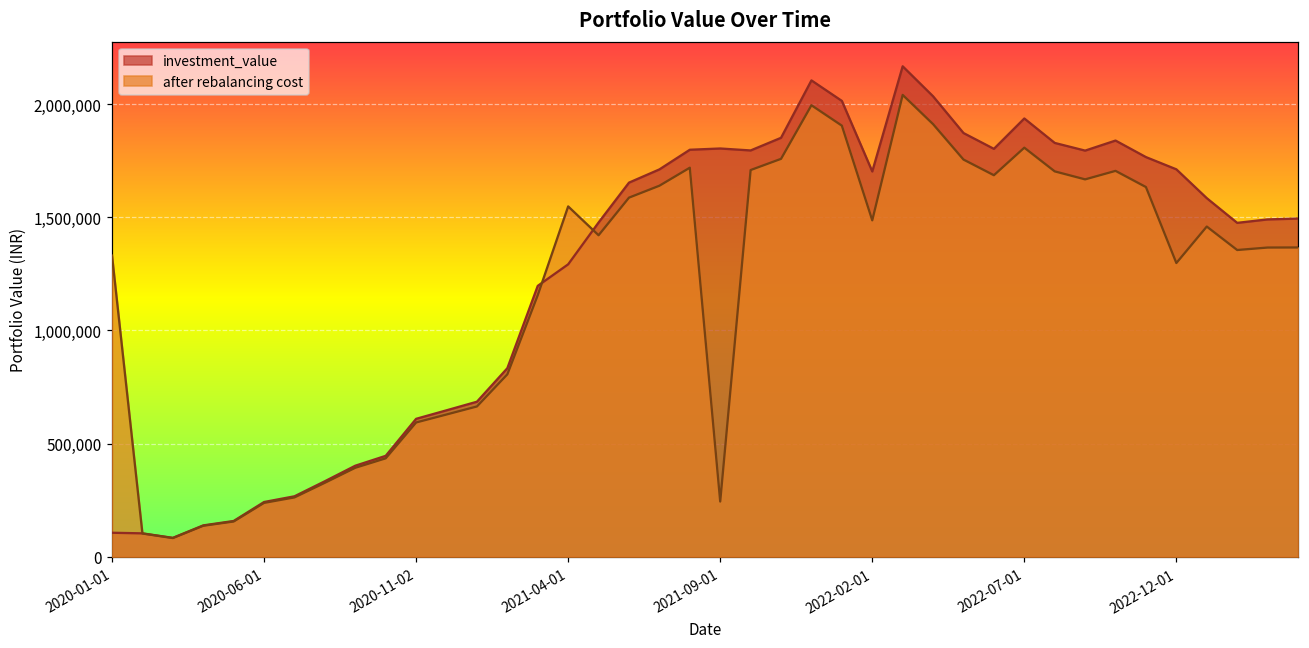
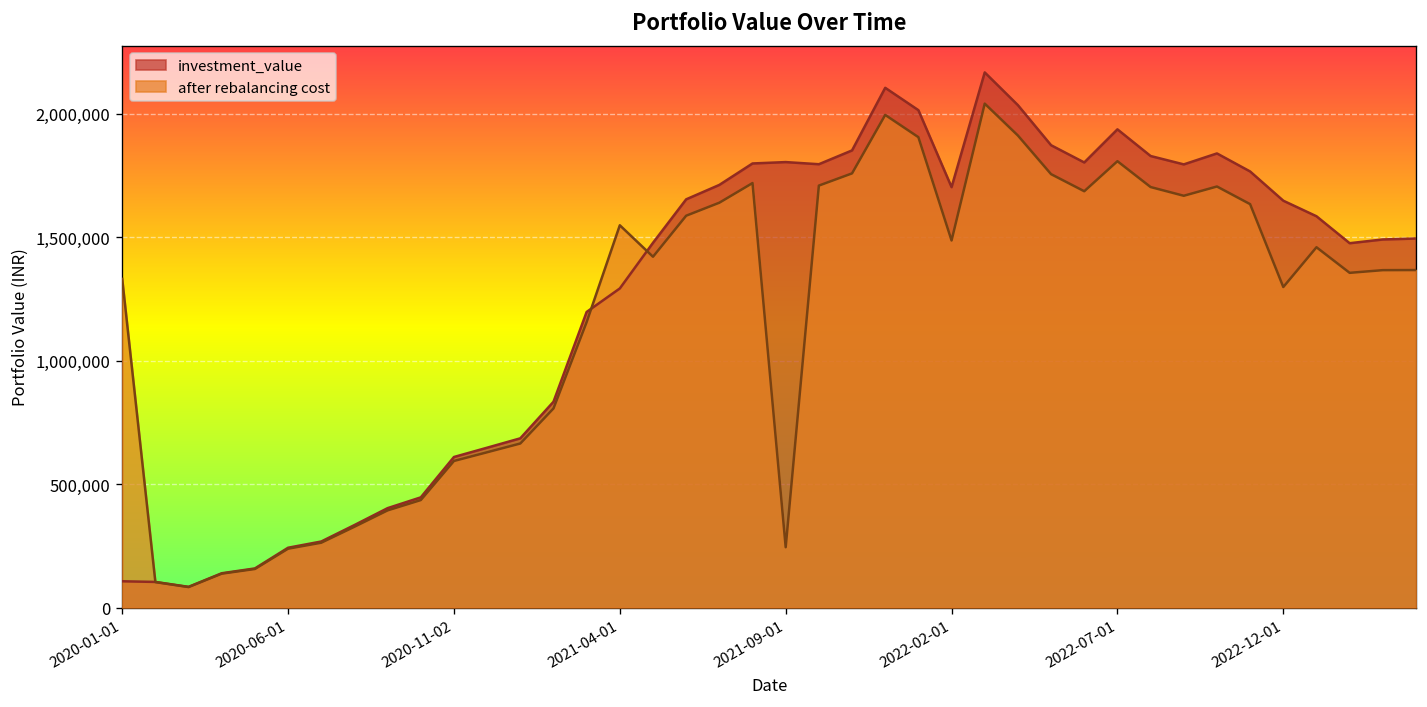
investment_value, 2022-12-01: 1,710,000 -> 1,650,000
